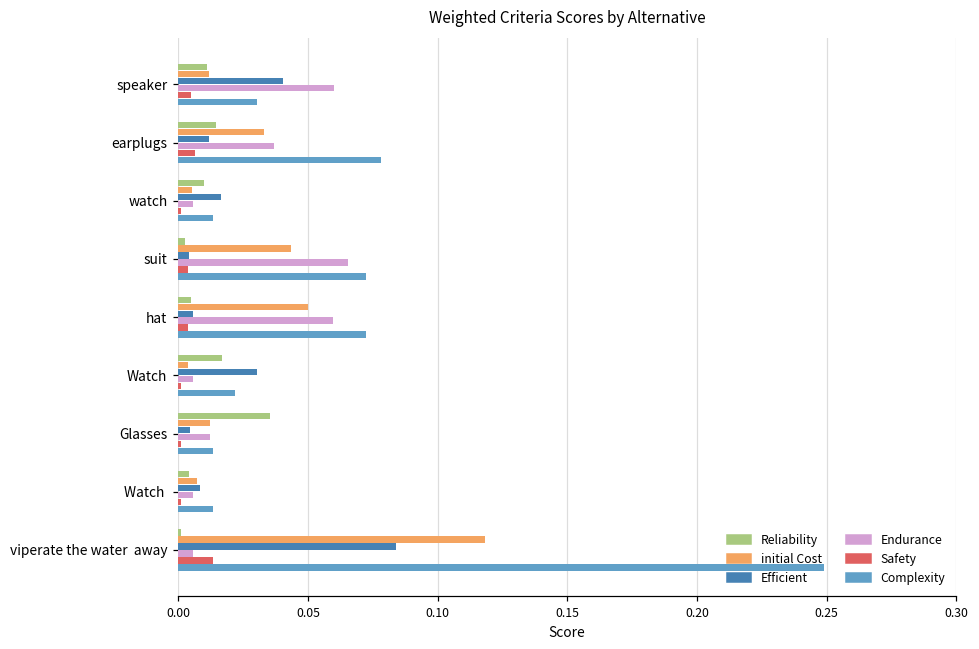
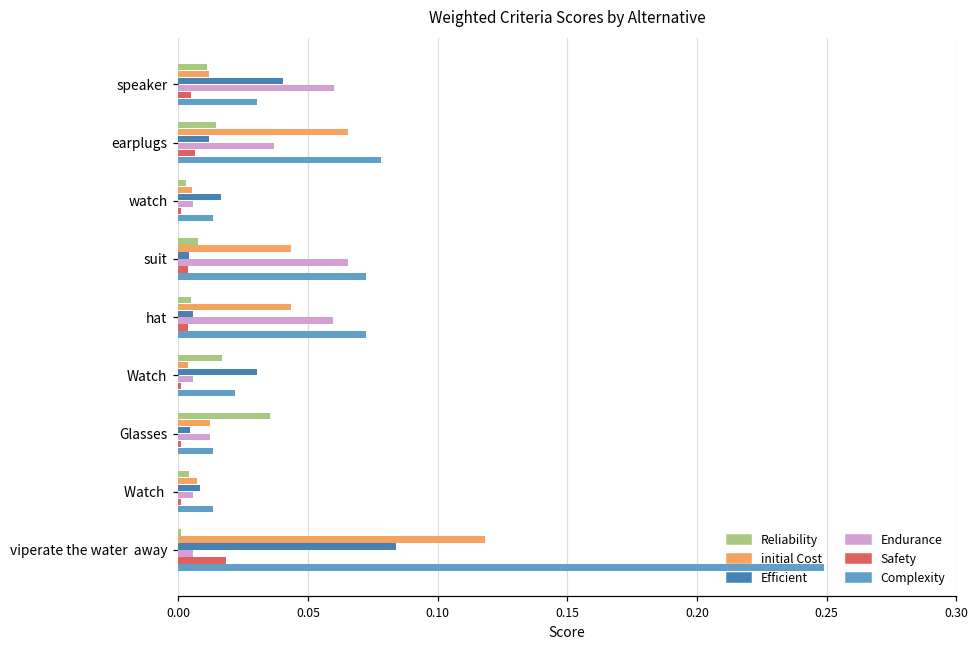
initial Cost, earplugs: 0.033 -> 0.065
Reliability, watch: 0.010 -> 0.003
Reliability, suit: 0.003 -> 0.008
initial Cost, hat: 0.050 -> 0.044
Safety, viperate the water away: 0.014 -> 0.018
